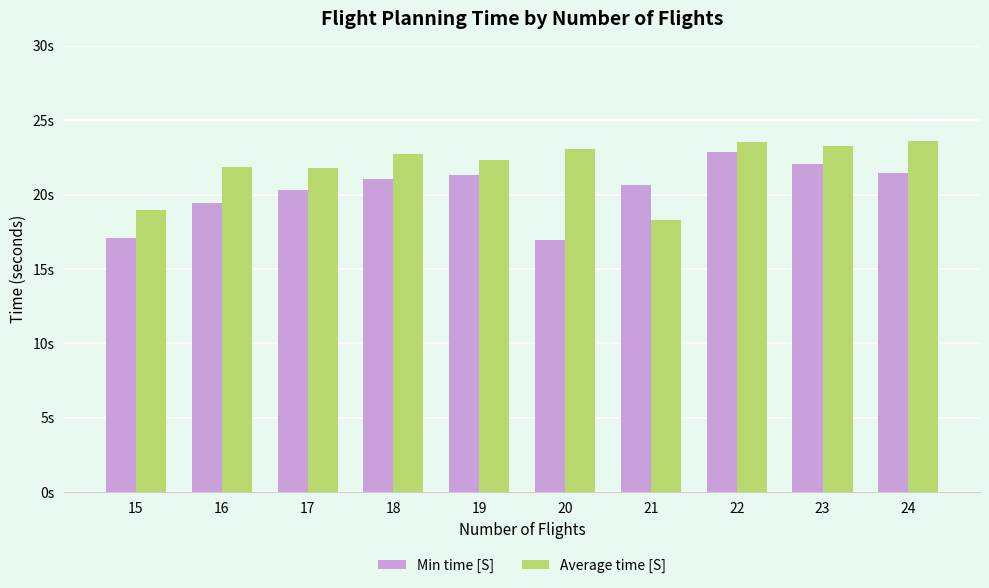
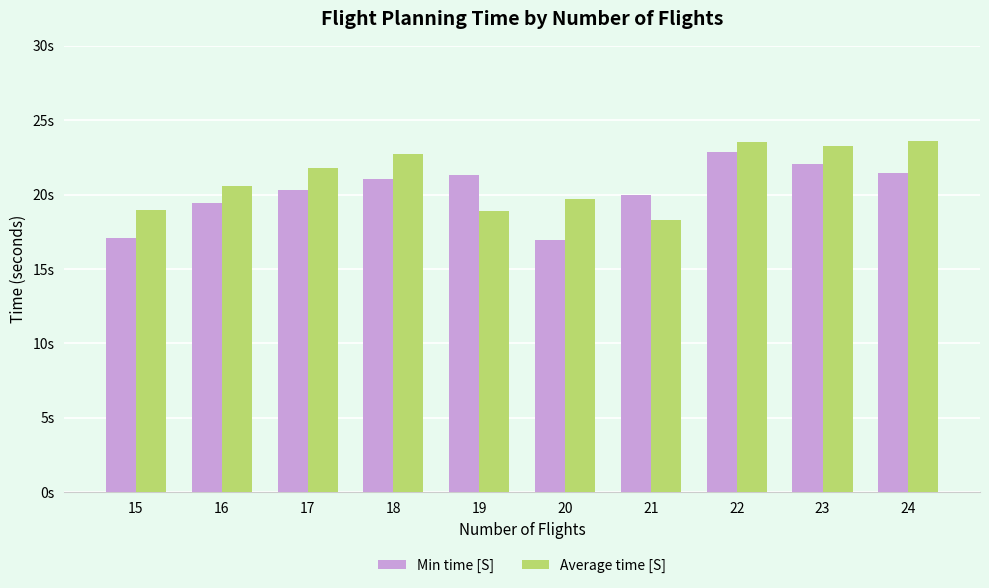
Average time [S], 16: 21.9s -> 20.6s
Average time [S], 19: 22.3s -> 18.9s
Average time [S], 20: 23.0s -> 19.7s
Min time [S], 21: 20.6s -> 20.0s
